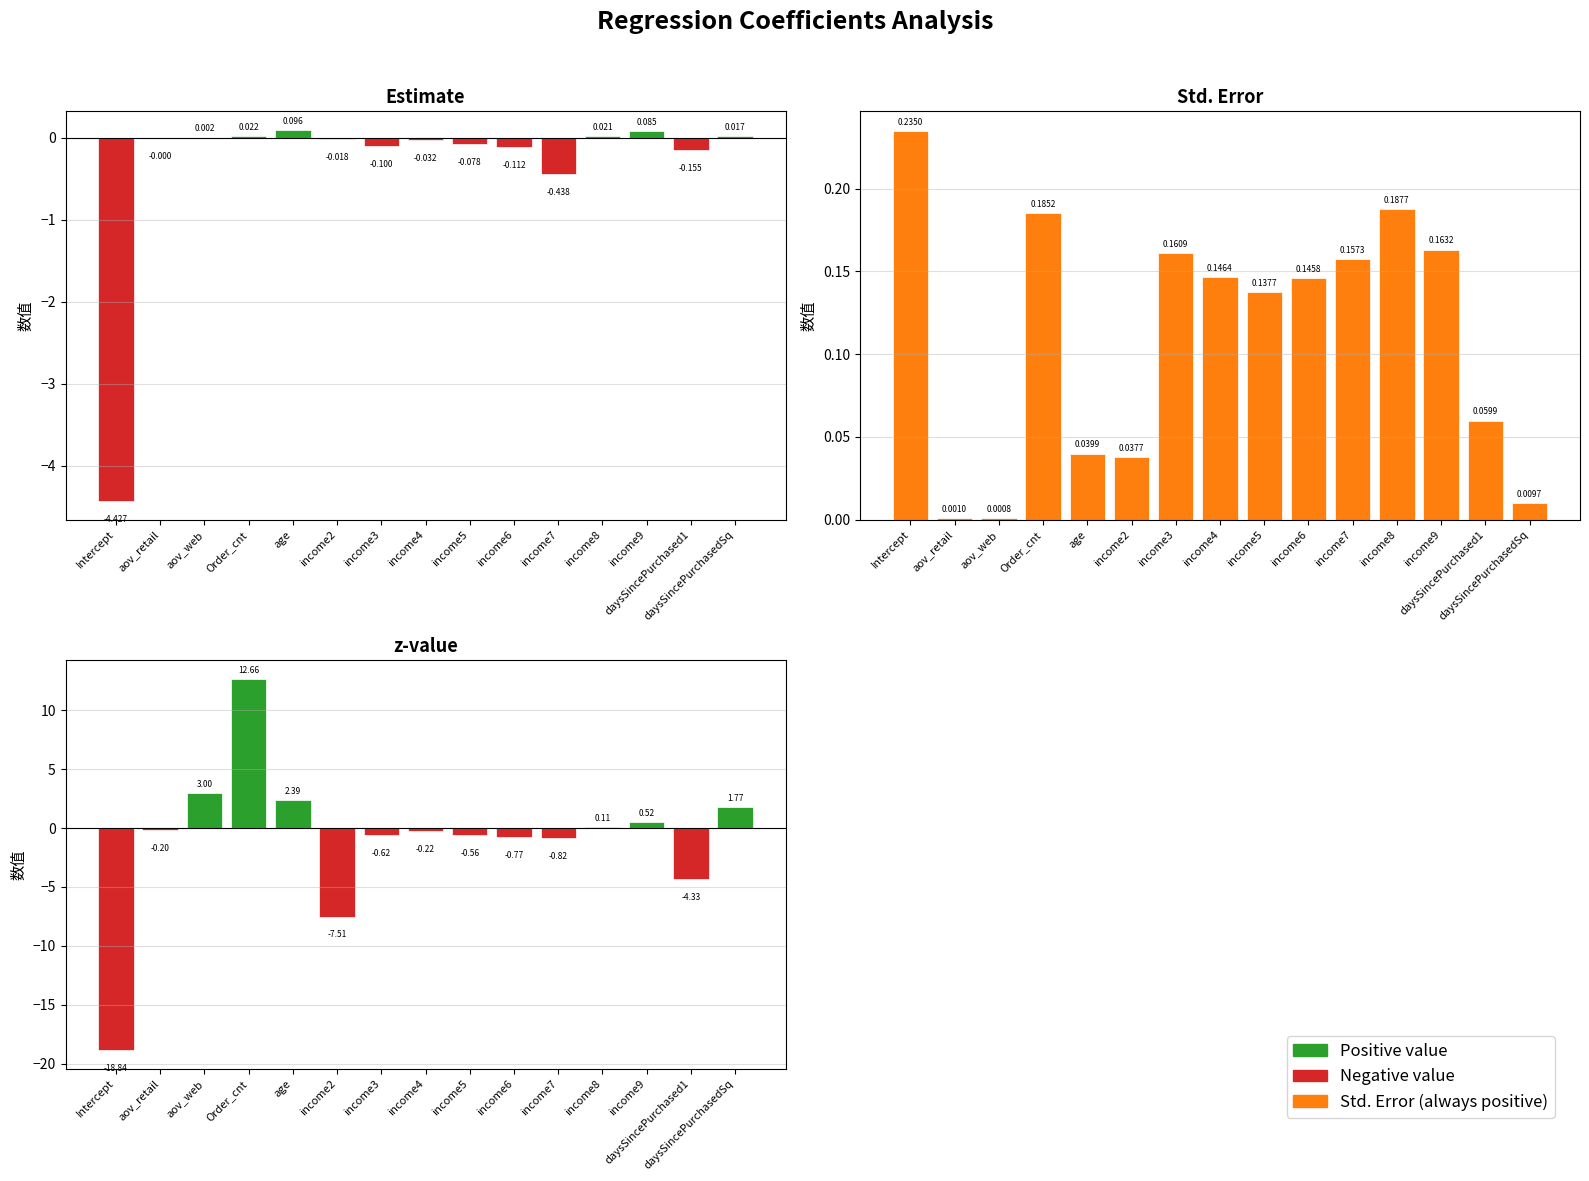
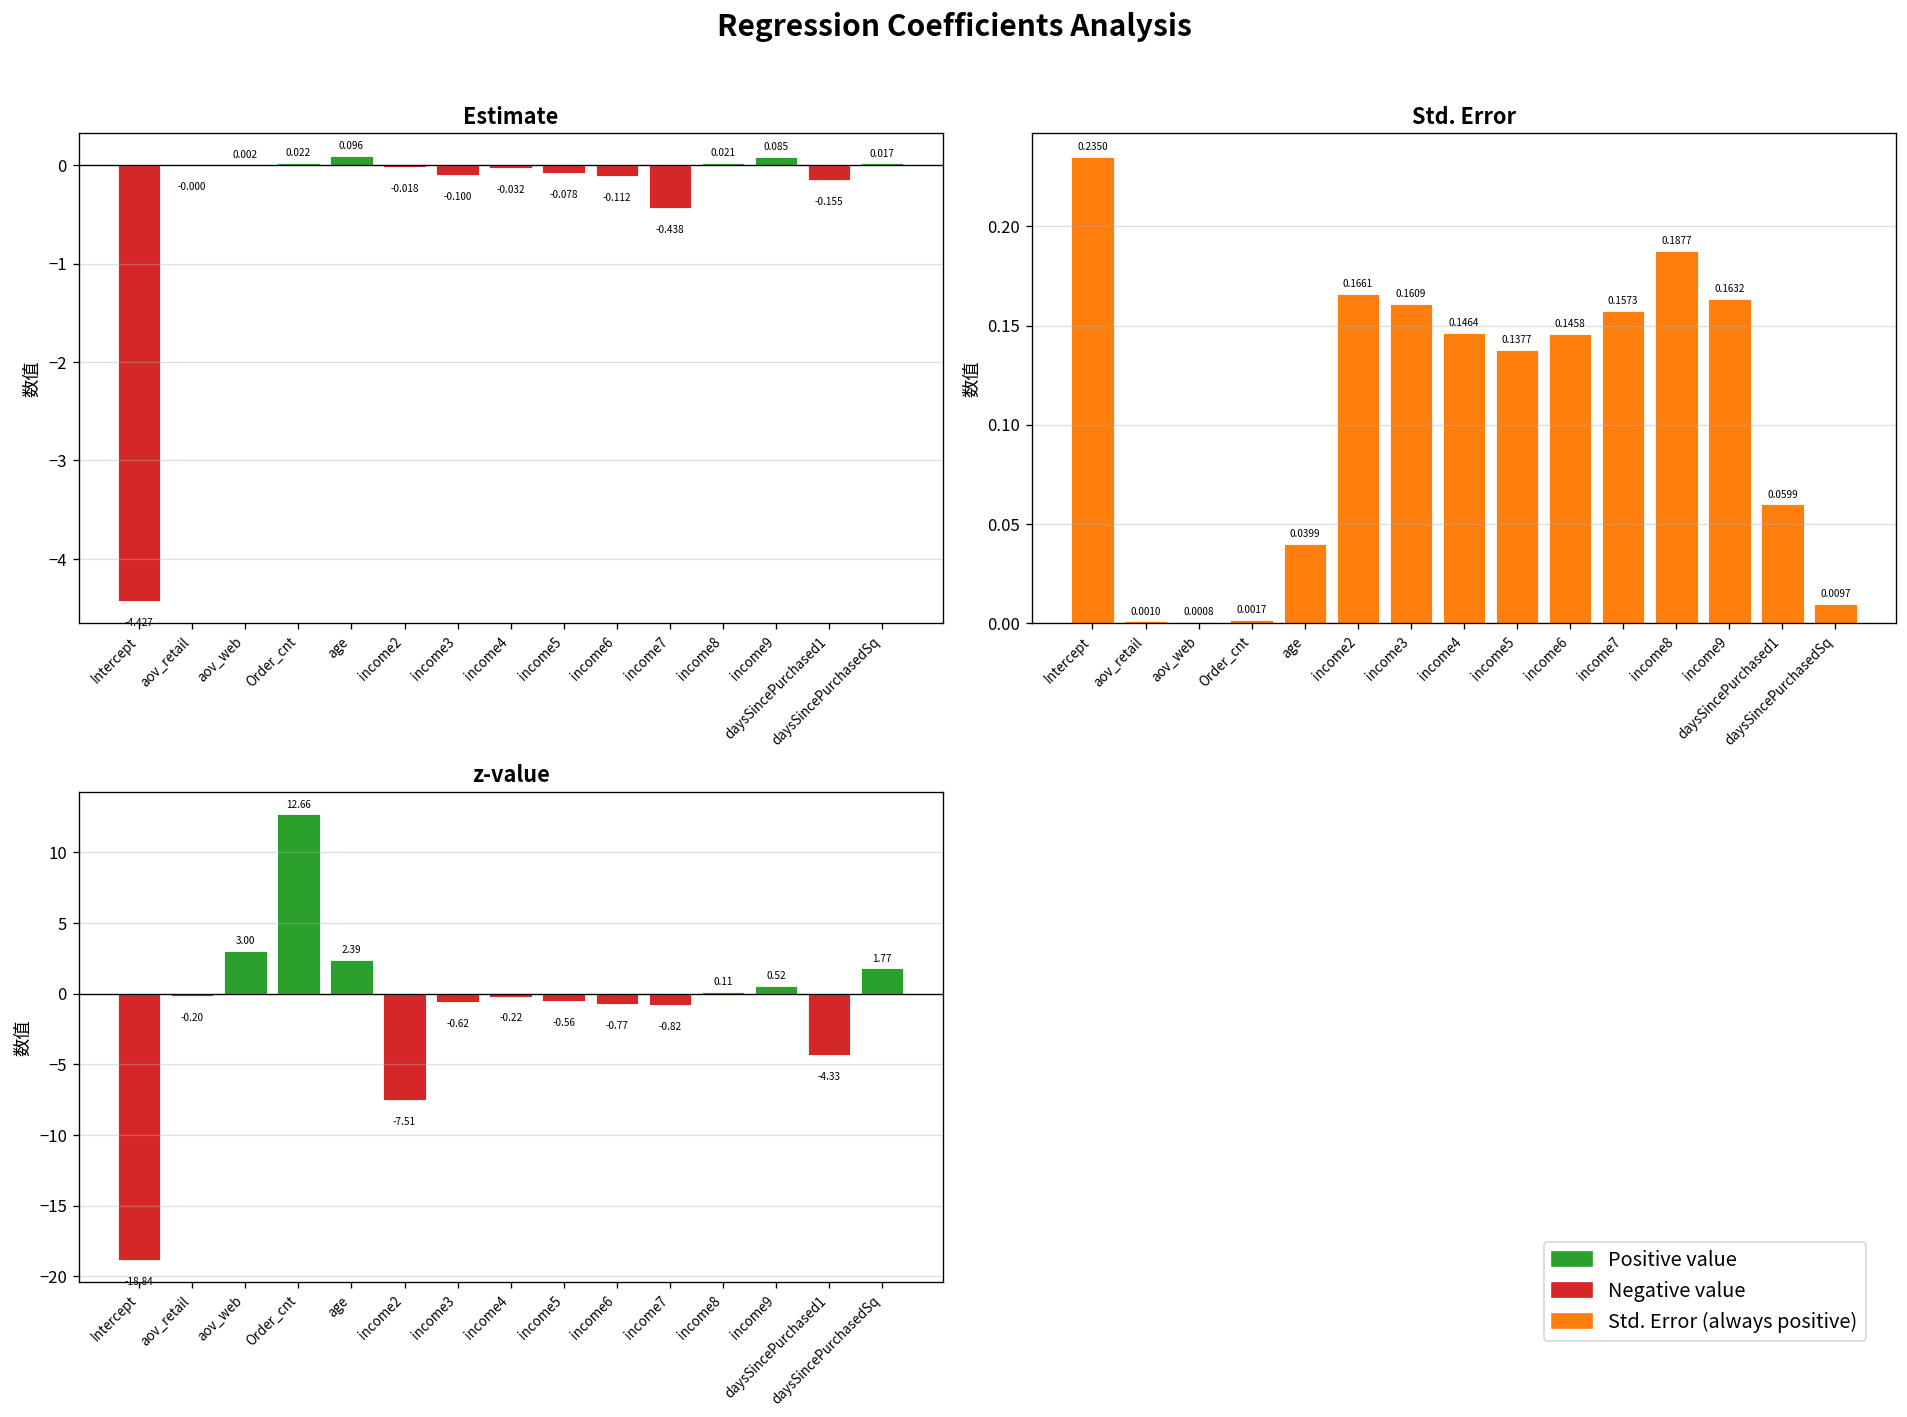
Std. Error, Order_cnt: 0.1852 -> 0.0017
Std. Error, income2: 0.0377 -> 0.1661
